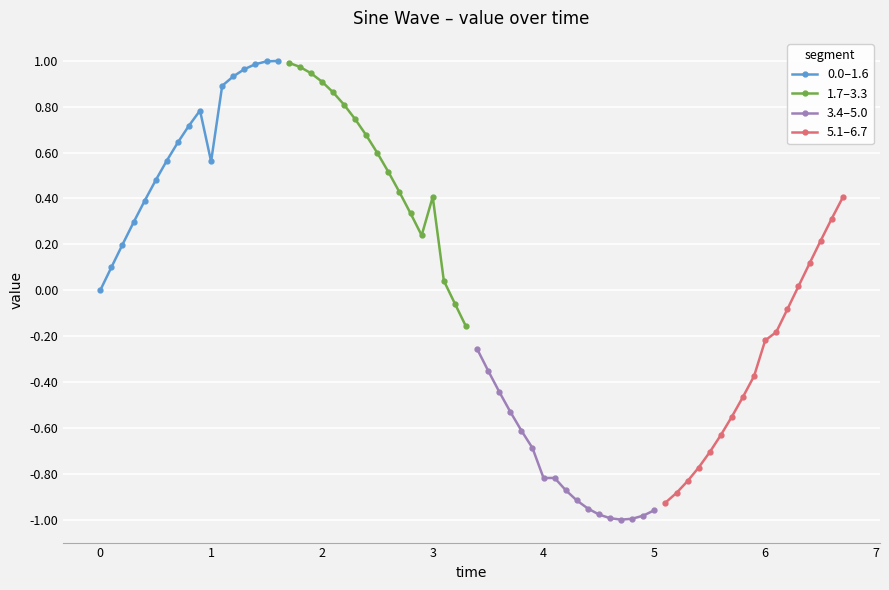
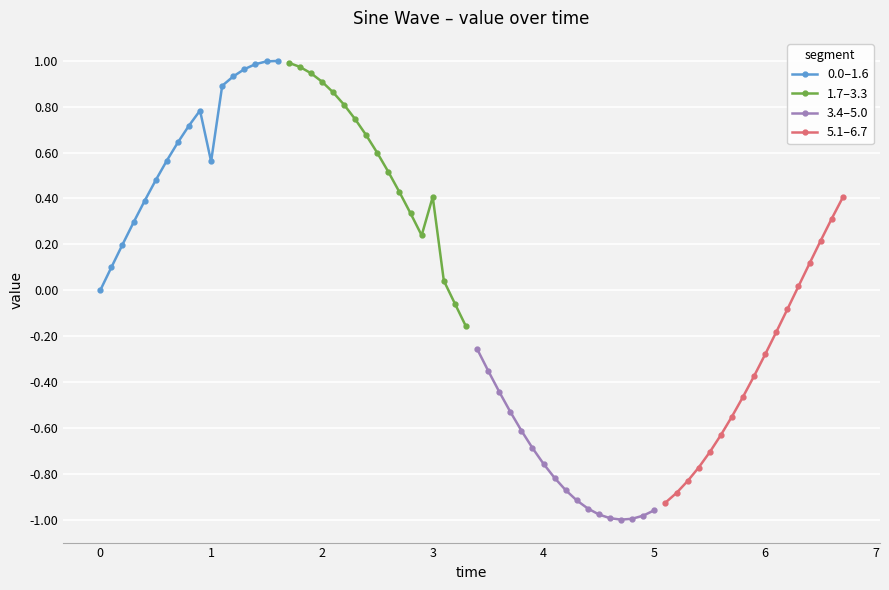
3.4–5.0, 4: -0.82 -> -0.76
5.1–6.7, 6: -0.22 -> -0.28
